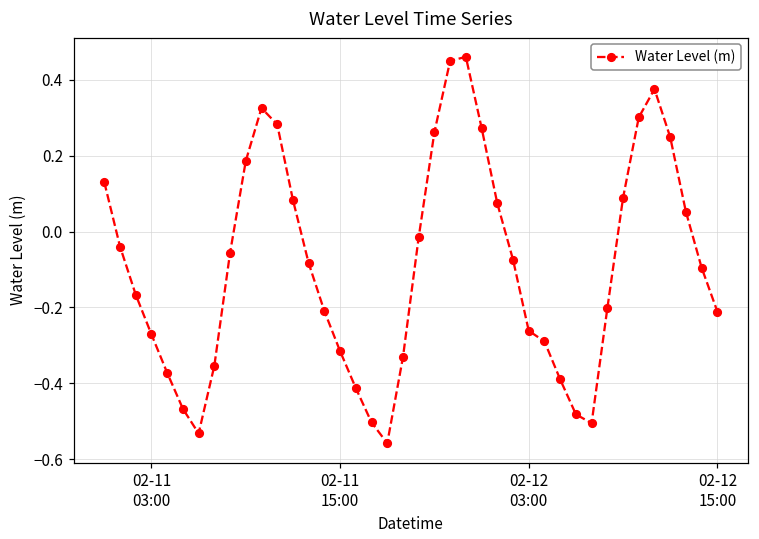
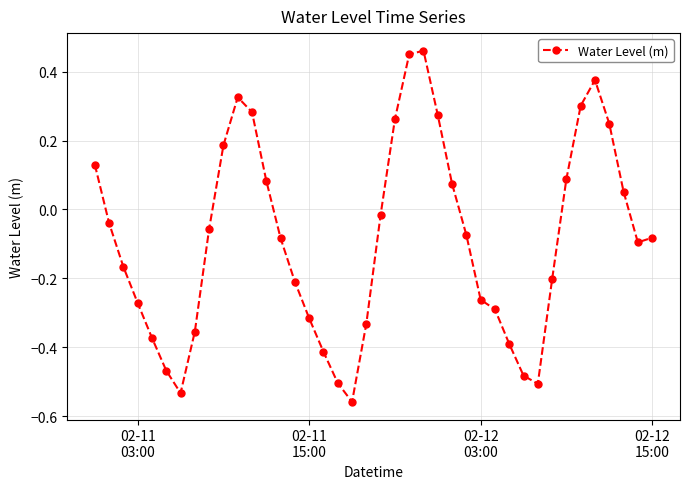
02-12 15:00: -0.21 -> -0.08
